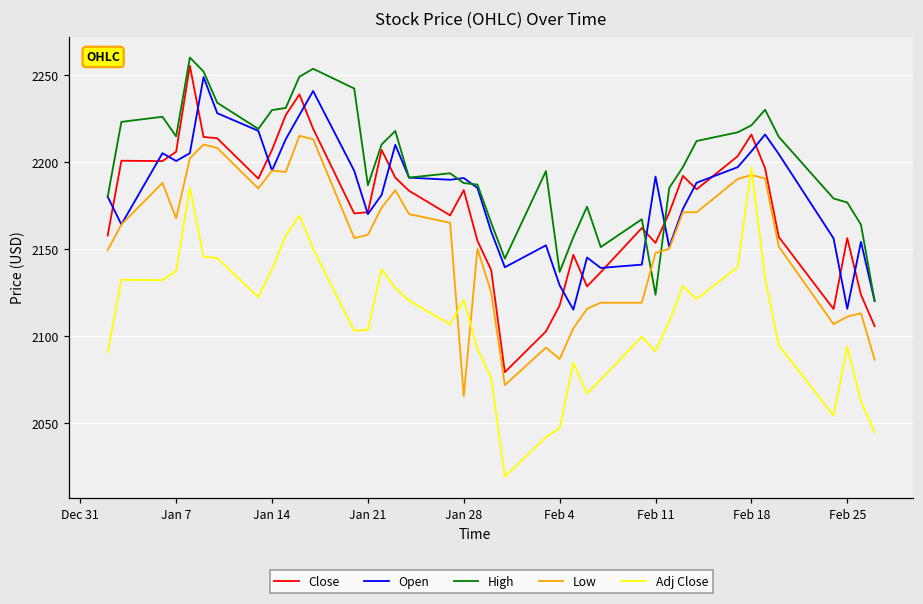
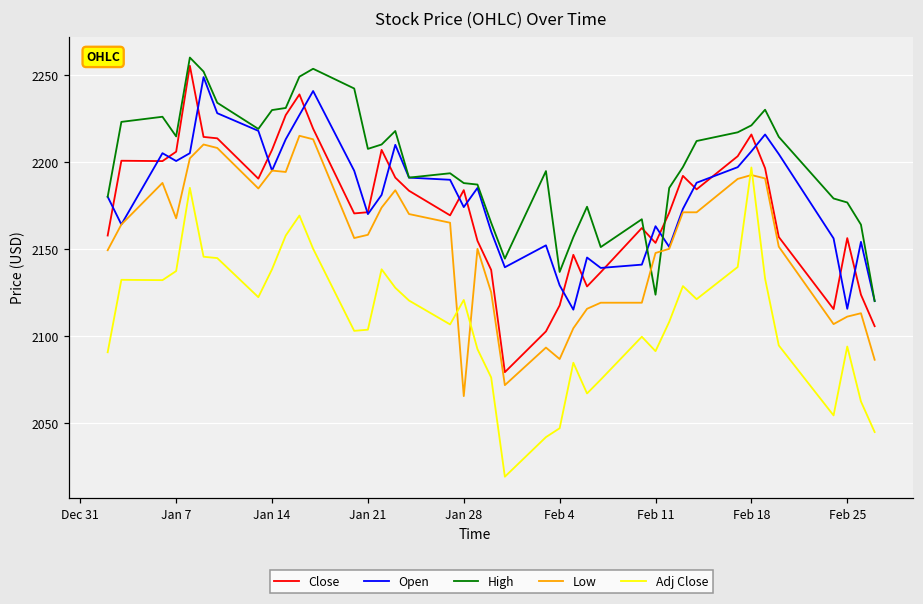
High, Jan 21: 2187 -> 2207
Open, Jan 28: 2191 -> 2174
Open, Feb 11: 2192 -> 2163
